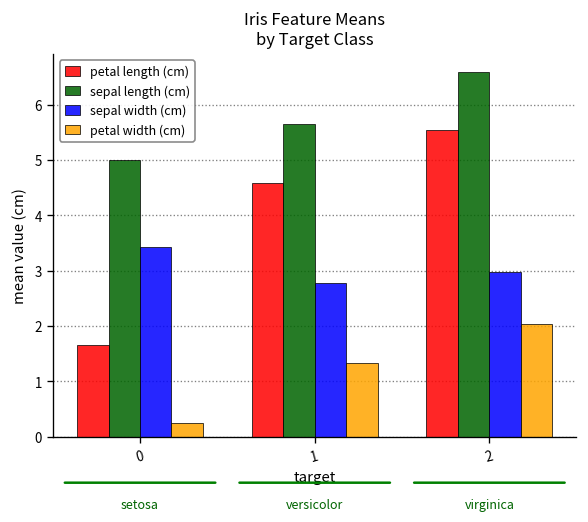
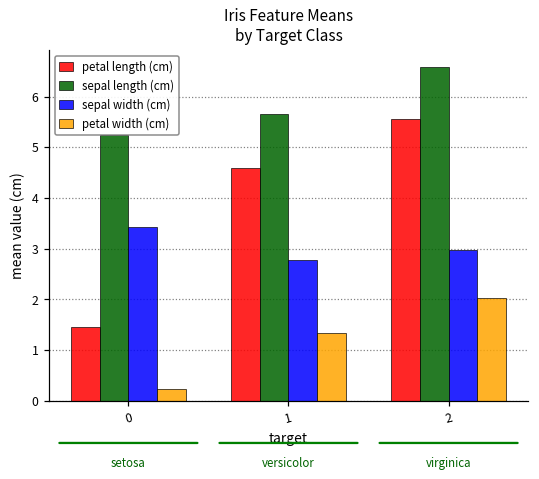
petal length (cm), 0: 1.7 -> 1.5
sepal length (cm), 0: 5.0 -> 5.2
